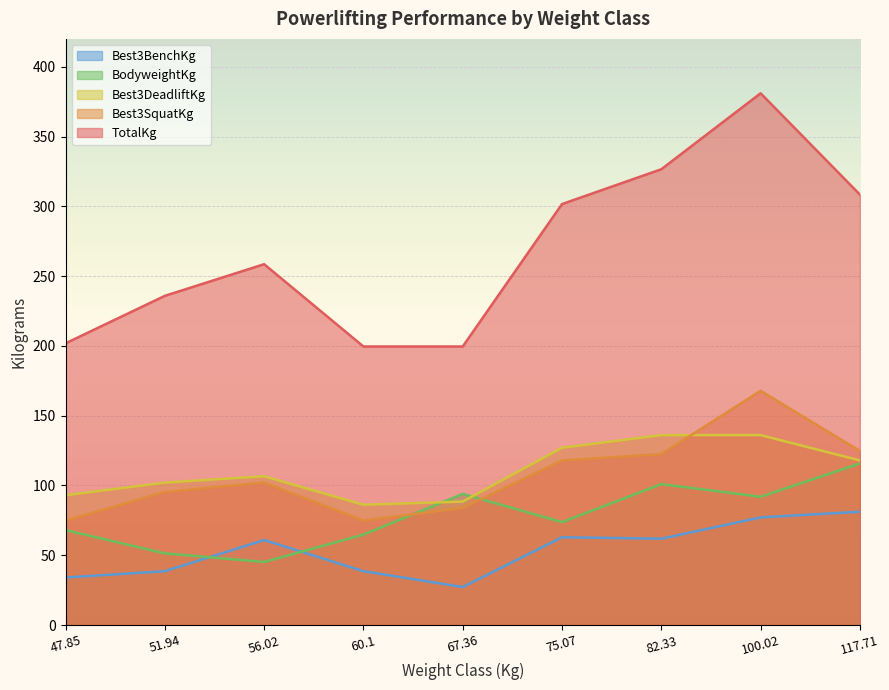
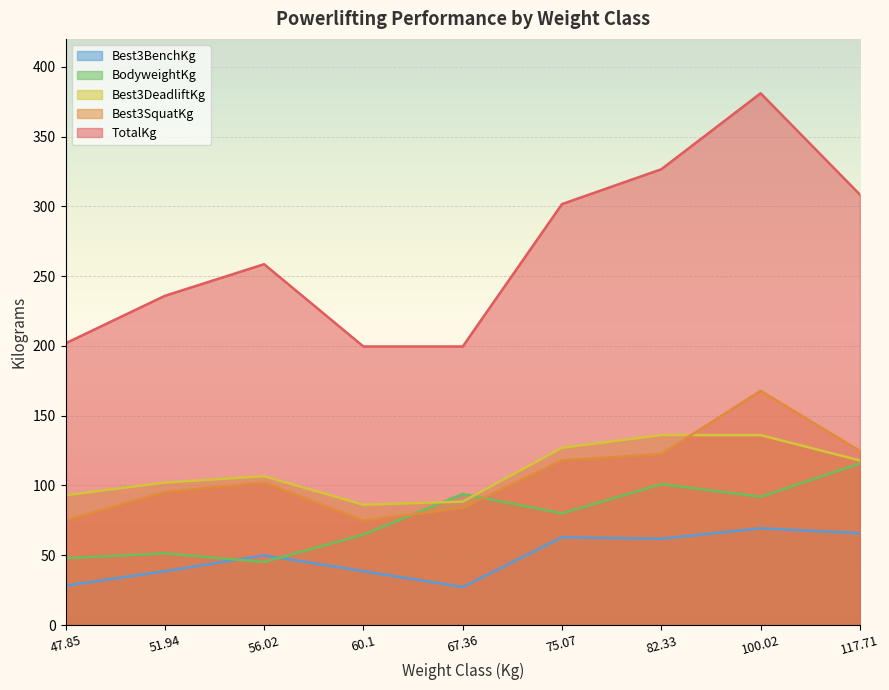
Best3BenchKg, 47.85: 34 -> 28
BodyweightKg, 47.85: 68 -> 48
Best3BenchKg, 56.02: 61 -> 50
BodyweightKg, 75.07: 74 -> 80
Best3BenchKg, 100.02: 77 -> 69
Best3BenchKg, 117.71: 81 -> 66
